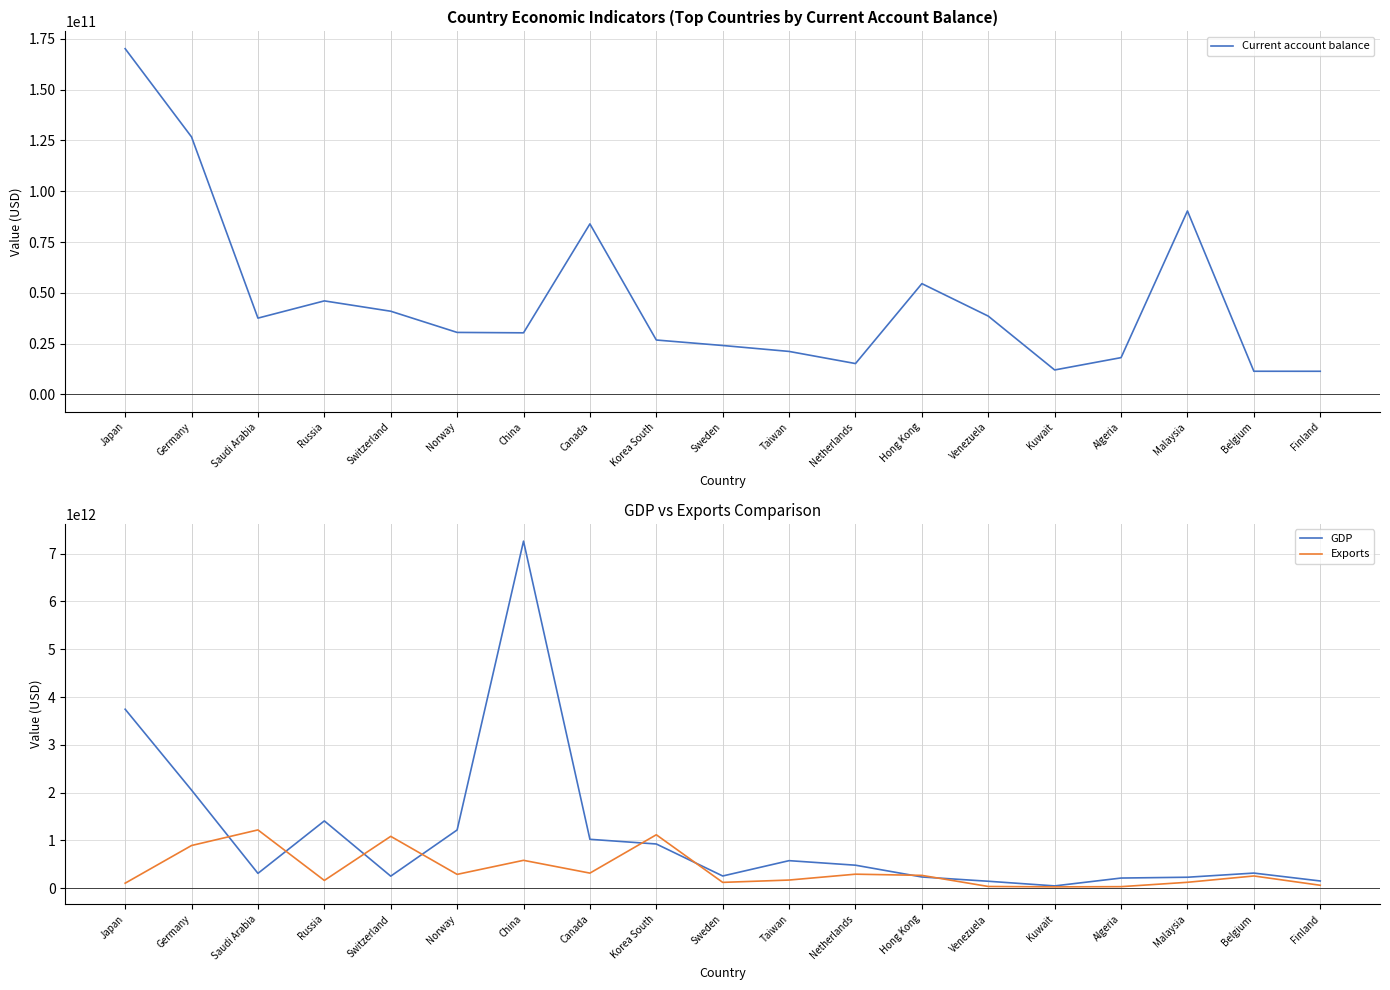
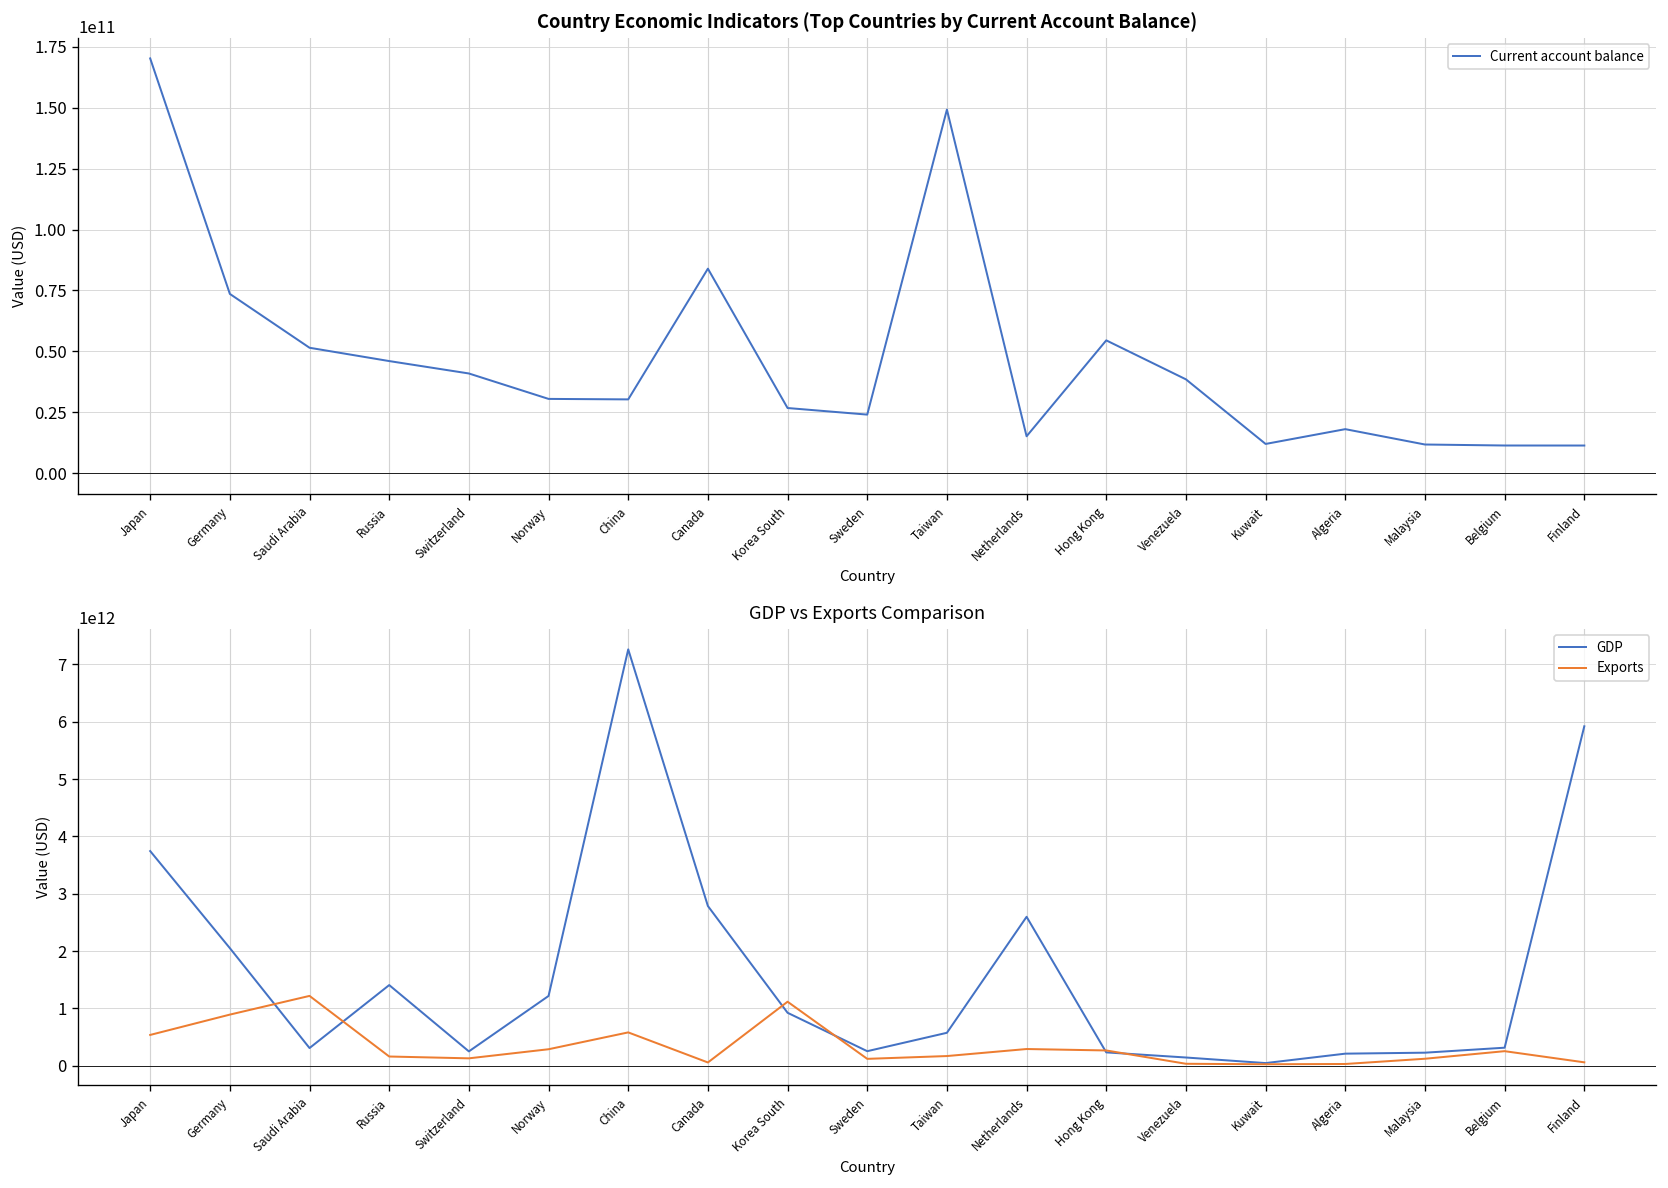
Country Economic Indicators (Top Countries by Current Account Balance), Germany: 127000000000 -> 74000000000
Country Economic Indicators (Top Countries by Current Account Balance), Saudi Arabia: 38000000000 -> 52000000000
Country Economic Indicators (Top Countries by Current Account Balance), Taiwan: 21000000000 -> 149000000000
Country Economic Indicators (Top Countries by Current Account Balance), Malaysia: 90000000000 -> 12000000000
GDP vs Exports Comparison, Exports, Japan: 100000000000 -> 500000000000
GDP vs Exports Comparison, Exports, Switzerland: 1100000000000 -> 100000000000
GDP vs Exports Comparison, GDP, Canada: 1000000000000 -> 2800000000000
GDP vs Exports Comparison, Exports, Canada: 300000000000 -> 100000000000
GDP vs Exports Comparison, GDP, Netherlands: 500000000000 -> 2600000000000
GDP vs Exports Comparison, GDP, Finland: 200000000000 -> 5900000000000
